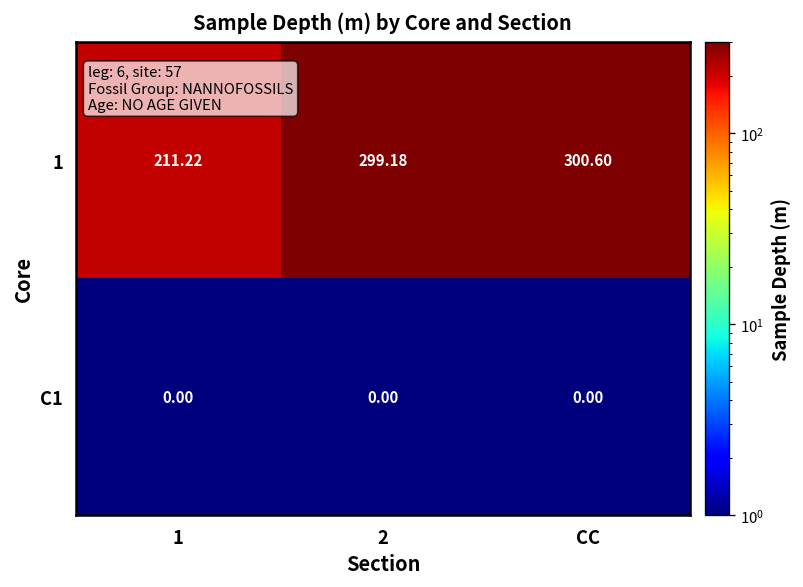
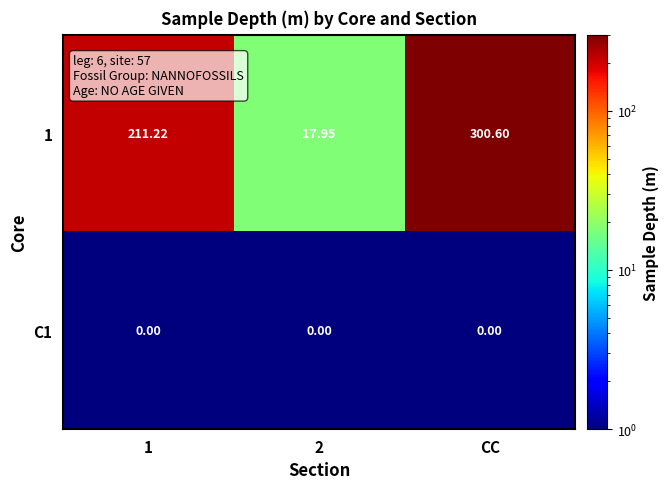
1, 2: 299.18 -> 17.95
